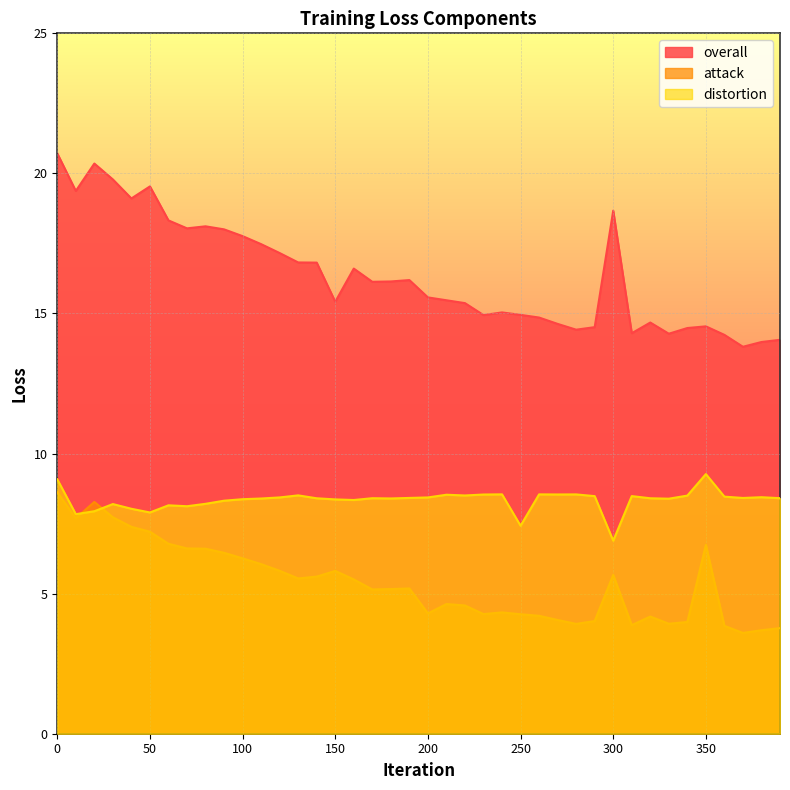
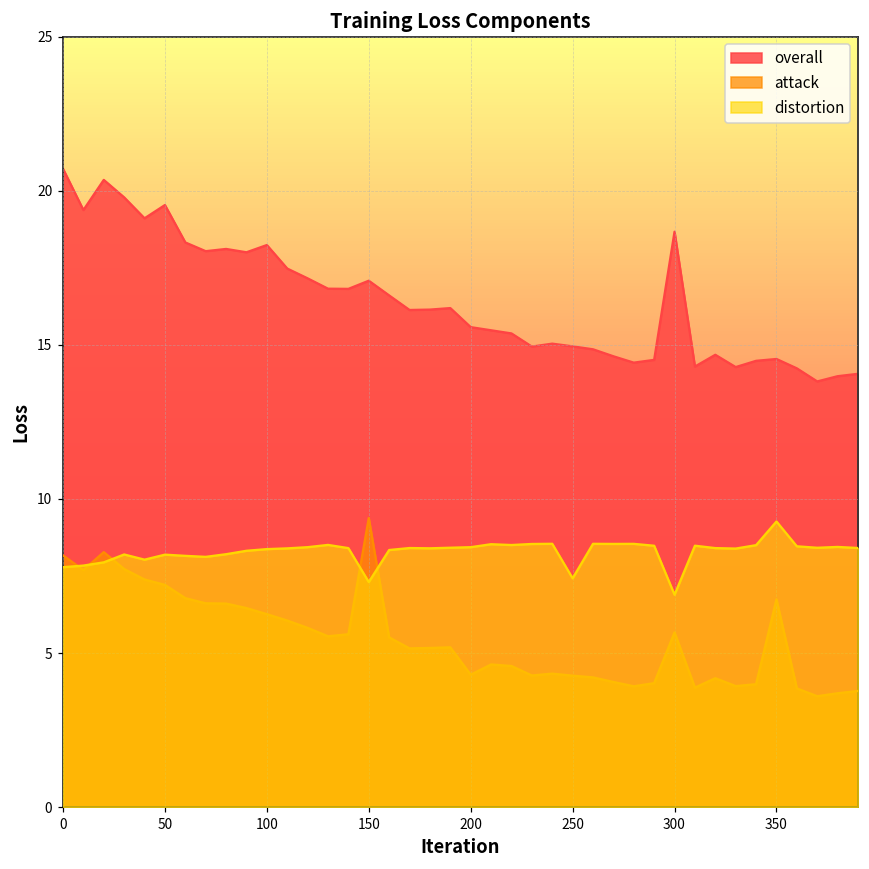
attack, 0: 8.6 -> 8.2
distortion, 0: 9.1 -> 7.8
distortion, 50: 7.9 -> 8.2
overall, 100: 17.8 -> 18.2
overall, 150: 15.4 -> 17.1
attack, 150: 5.8 -> 9.4
distortion, 150: 8.4 -> 7.3
